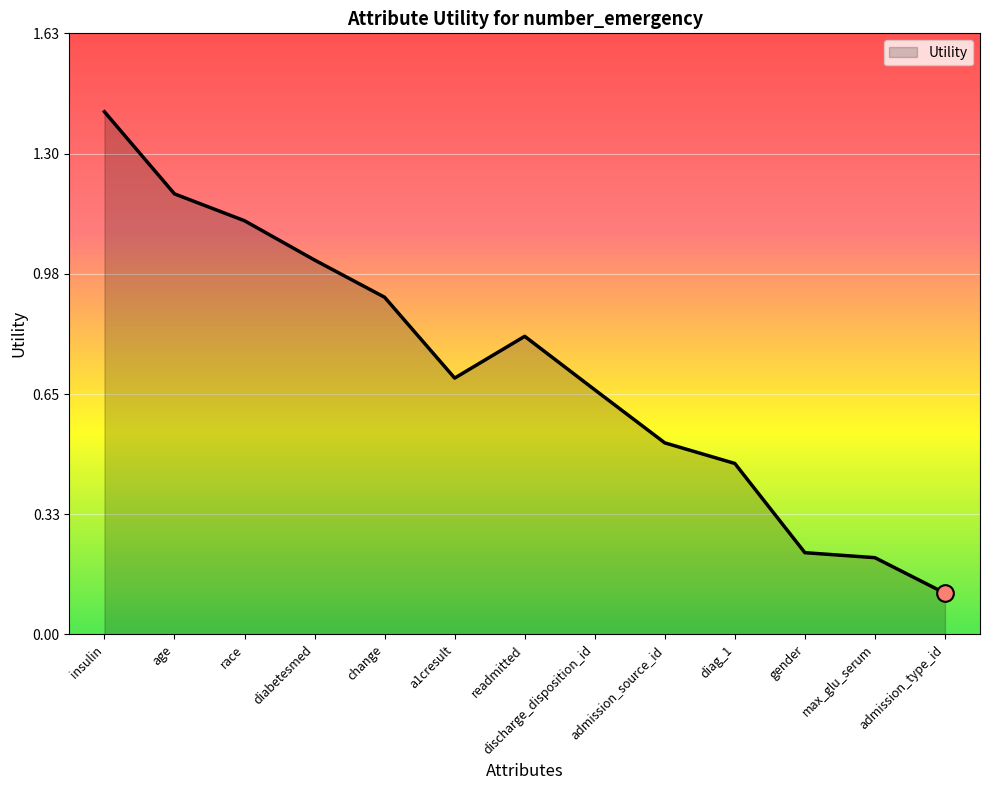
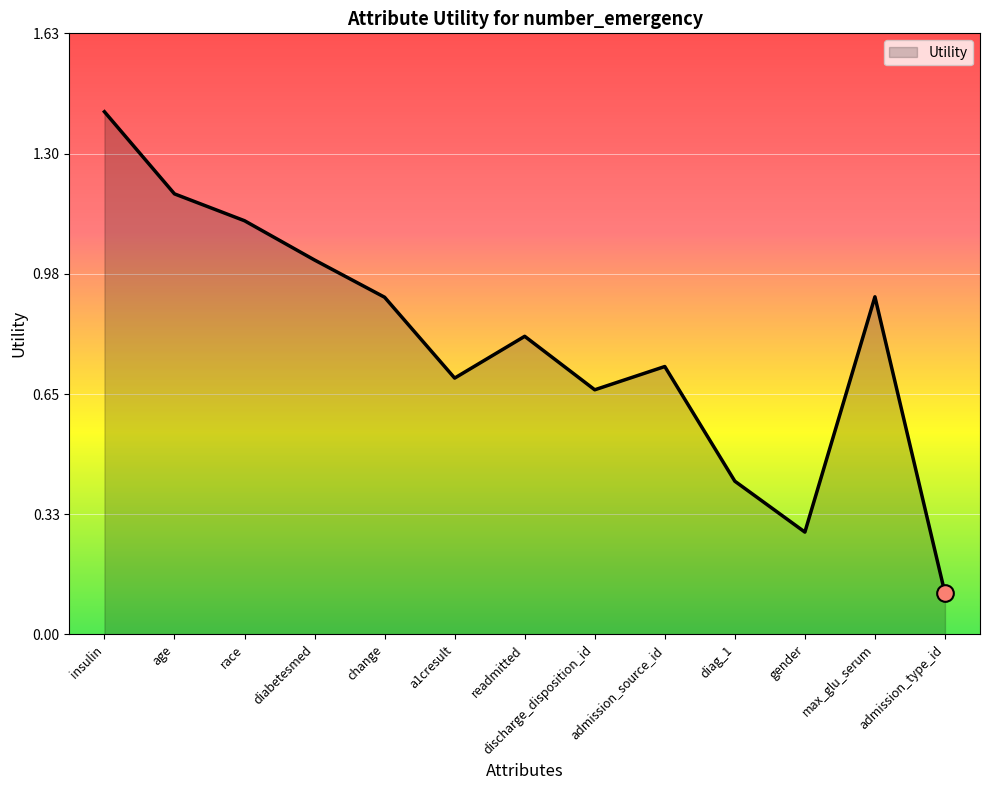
Utility, admission_source_id: 0.52 -> 0.72
Utility, diag_1: 0.46 -> 0.41
Utility, gender: 0.22 -> 0.28
Utility, max_glu_serum: 0.21 -> 0.91
